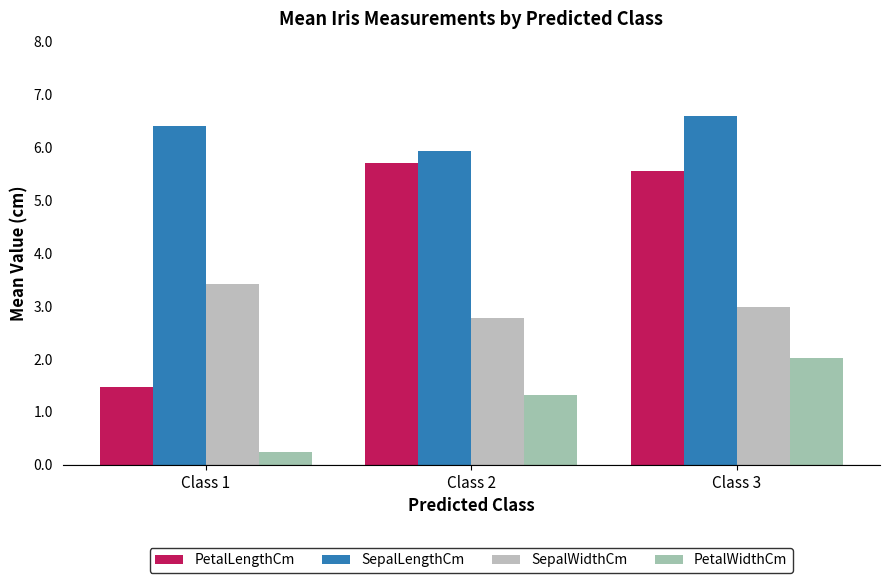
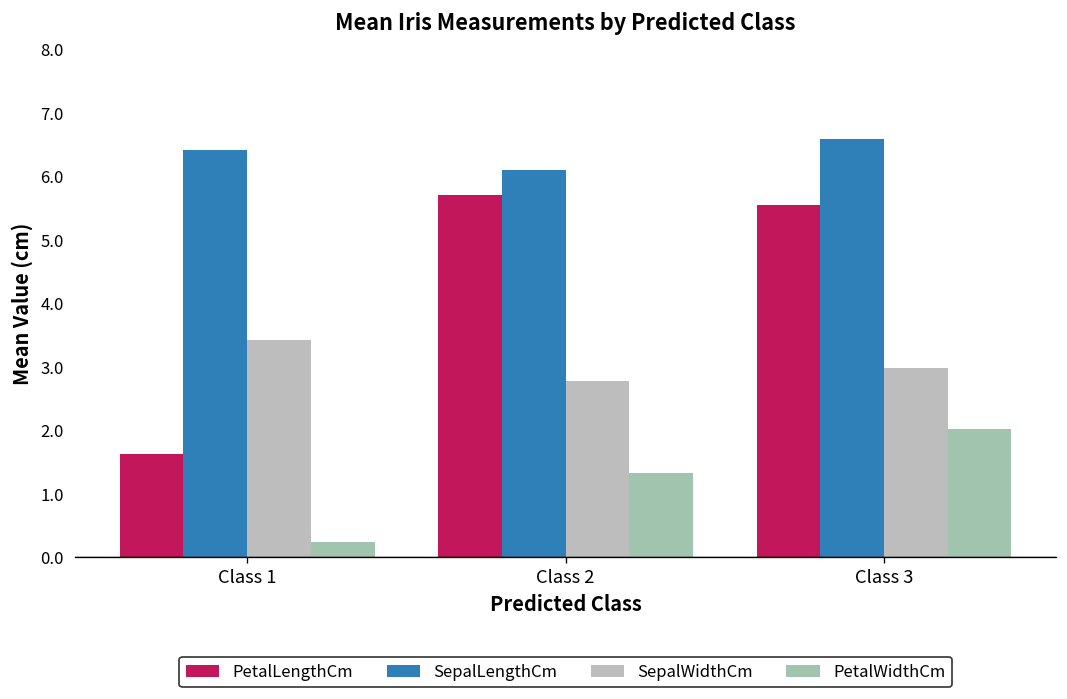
PetalLengthCm, Class 1: 1.5 -> 1.6
SepalLengthCm, Class 2: 5.9 -> 6.1
